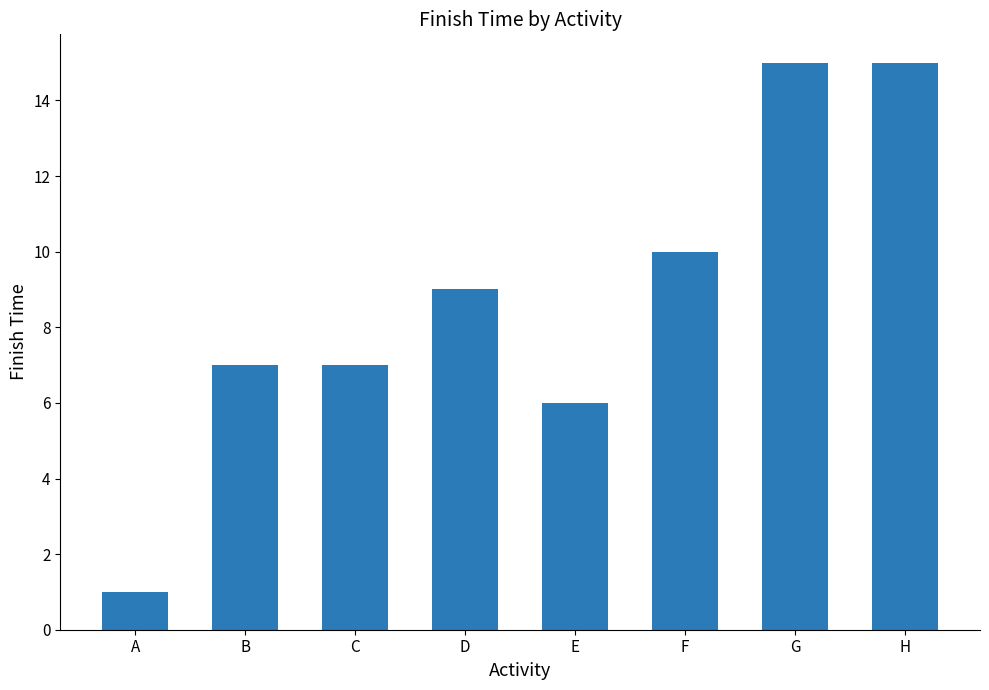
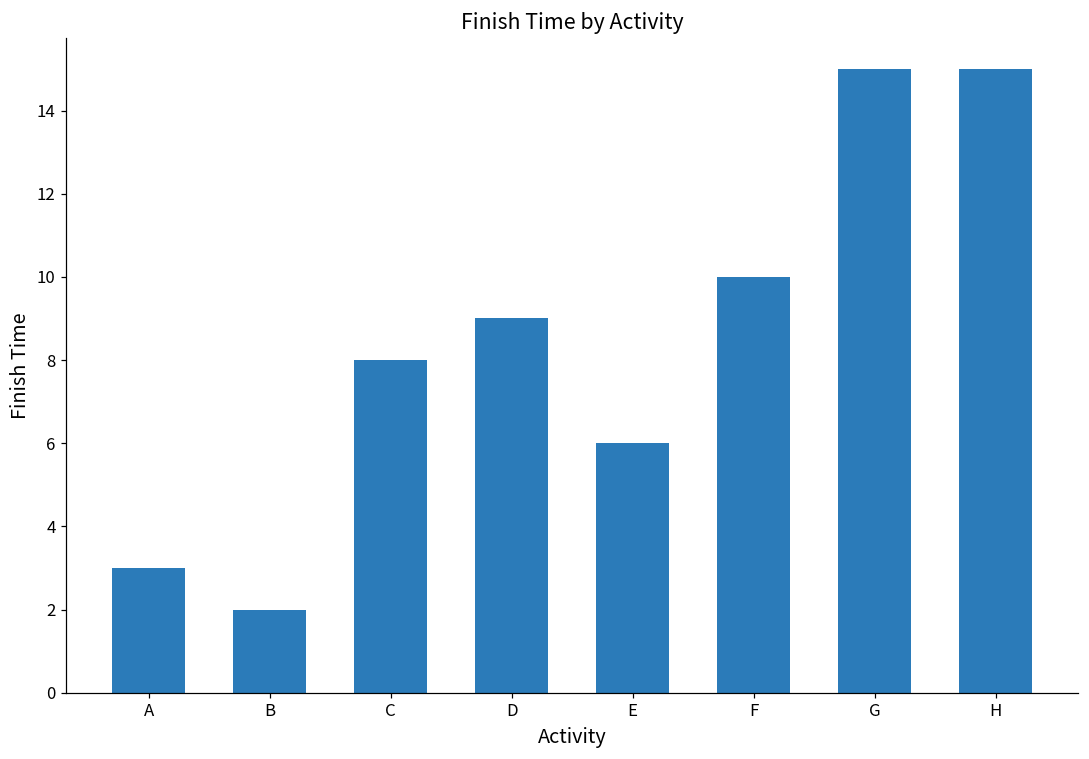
A: 1 -> 3
B: 7 -> 2
C: 7 -> 8
